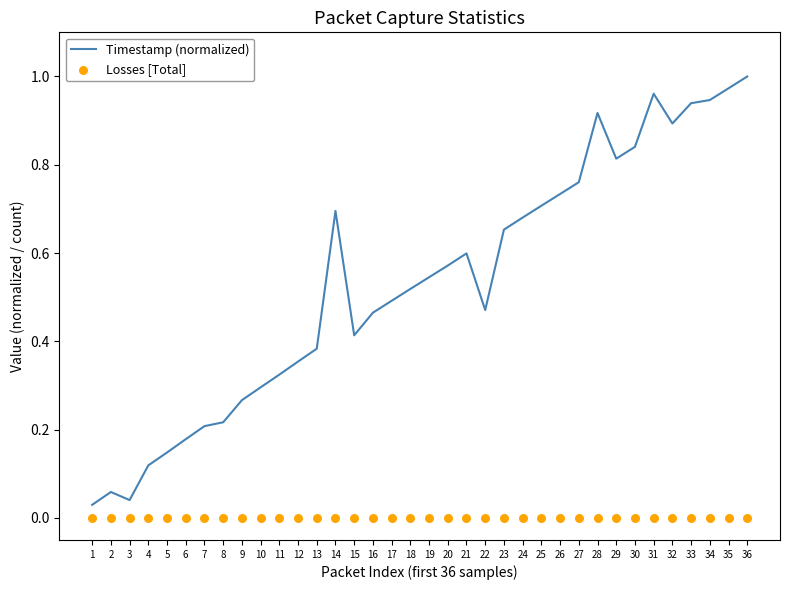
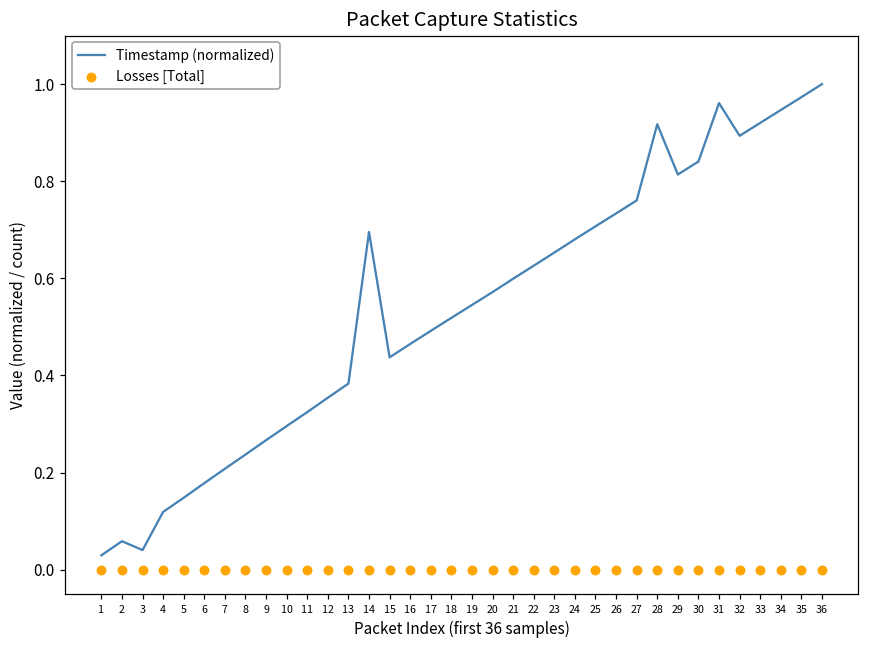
Timestamp (normalized), 8: 0.22 -> 0.24
Timestamp (normalized), 15: 0.41 -> 0.44
Timestamp (normalized), 22: 0.47 -> 0.63
Timestamp (normalized), 33: 0.94 -> 0.92
